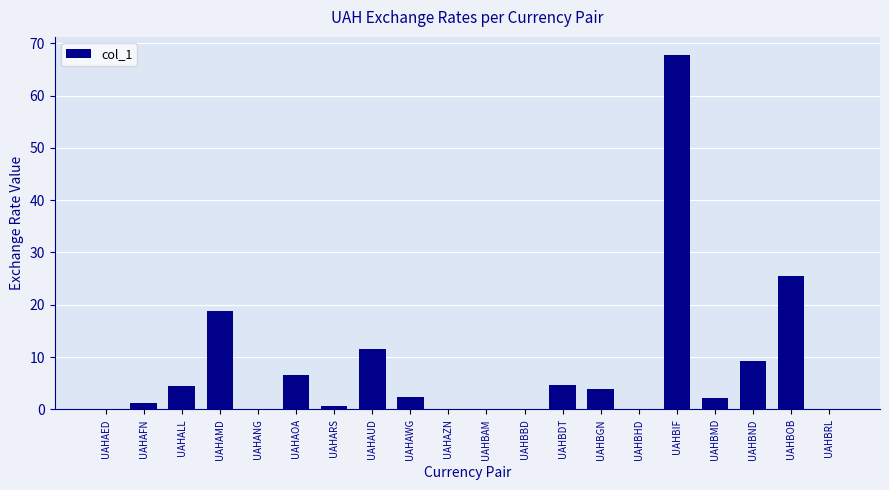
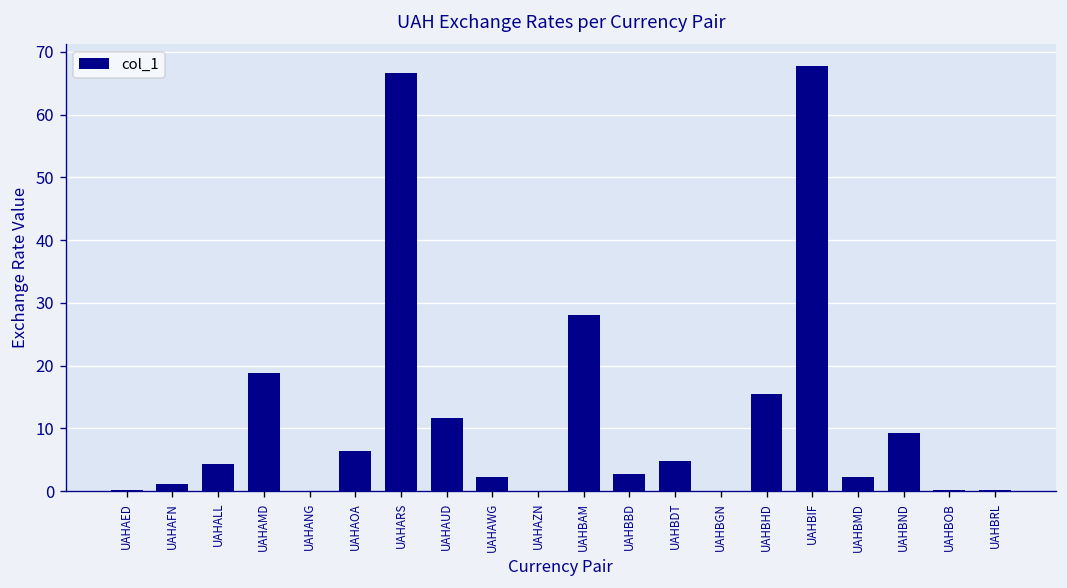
UAHARS: 1 -> 67
UAHBAM: 0 -> 28
UAHBBD: 0 -> 3
UAHBGN: 4 -> 0
UAHBHD: 0 -> 15
UAHBOB: 25 -> 0
